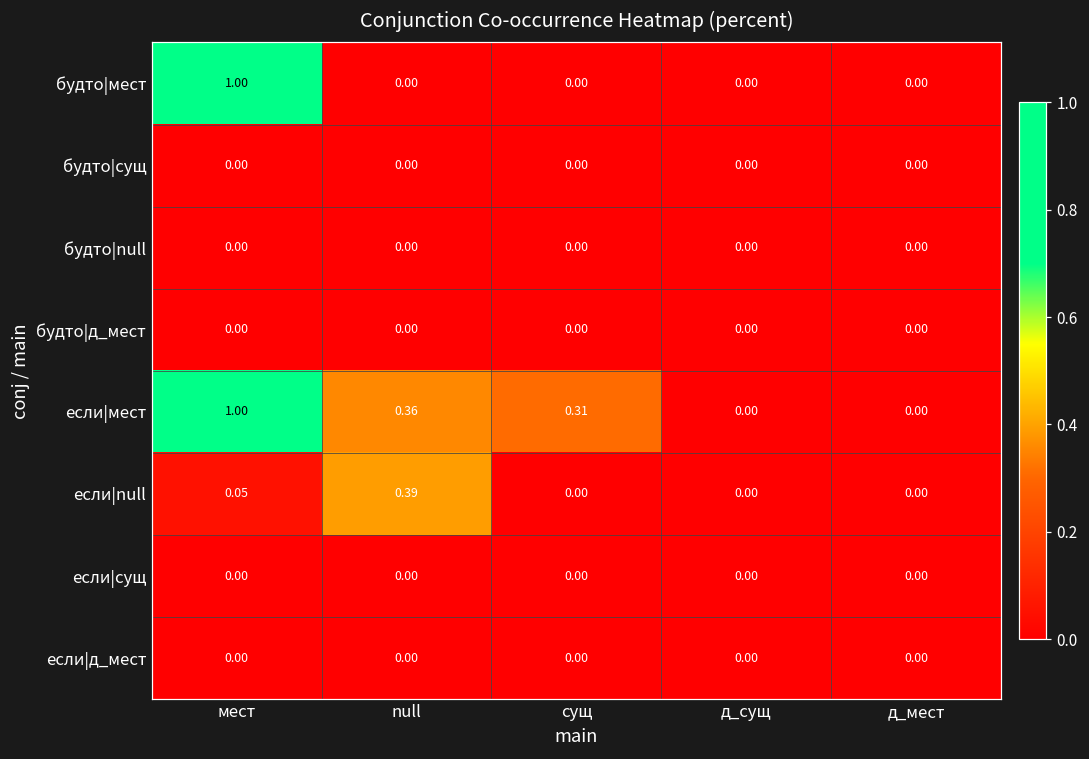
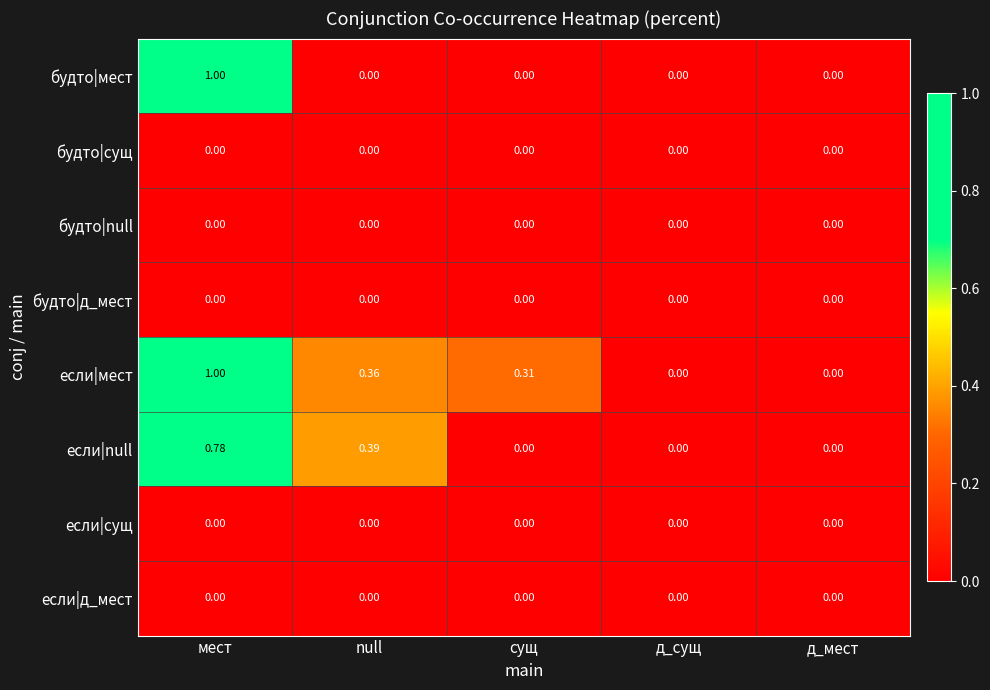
если|null, мест: 0.05 -> 0.78
